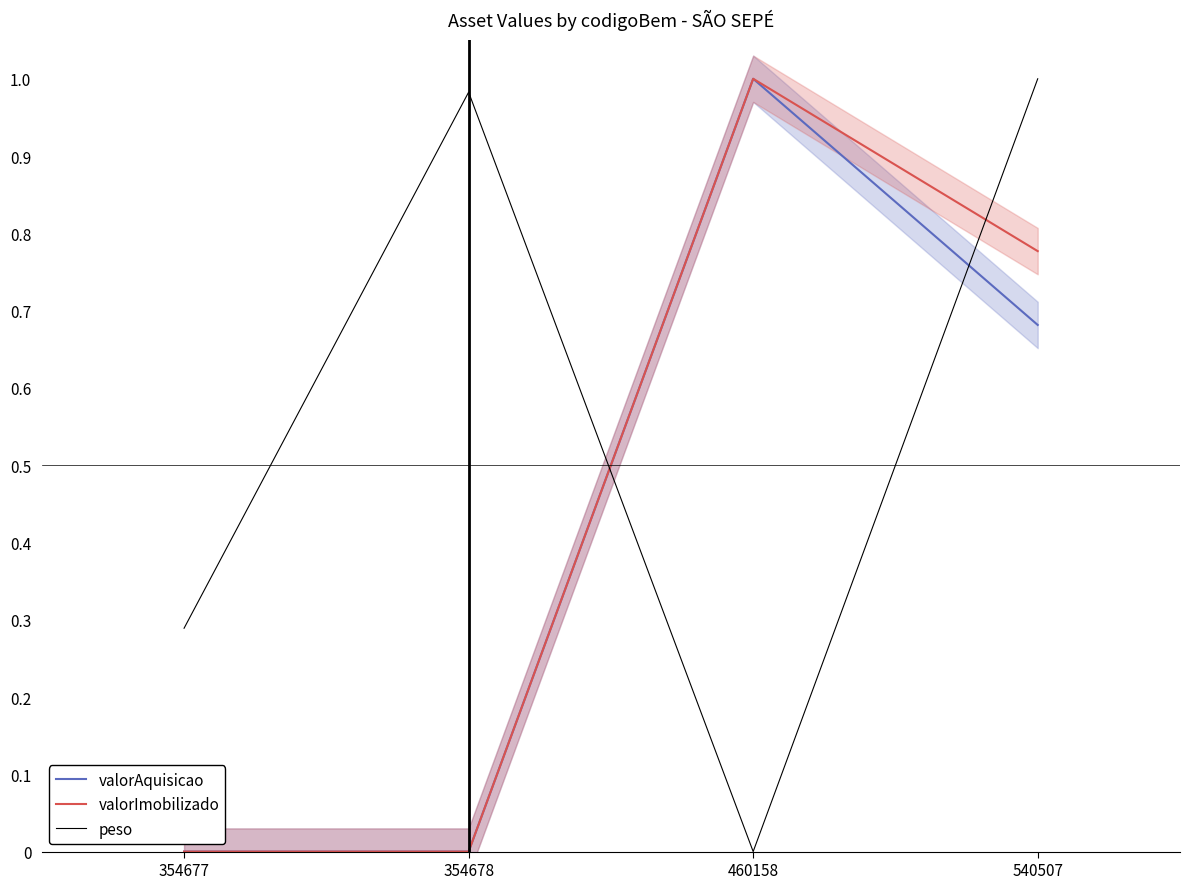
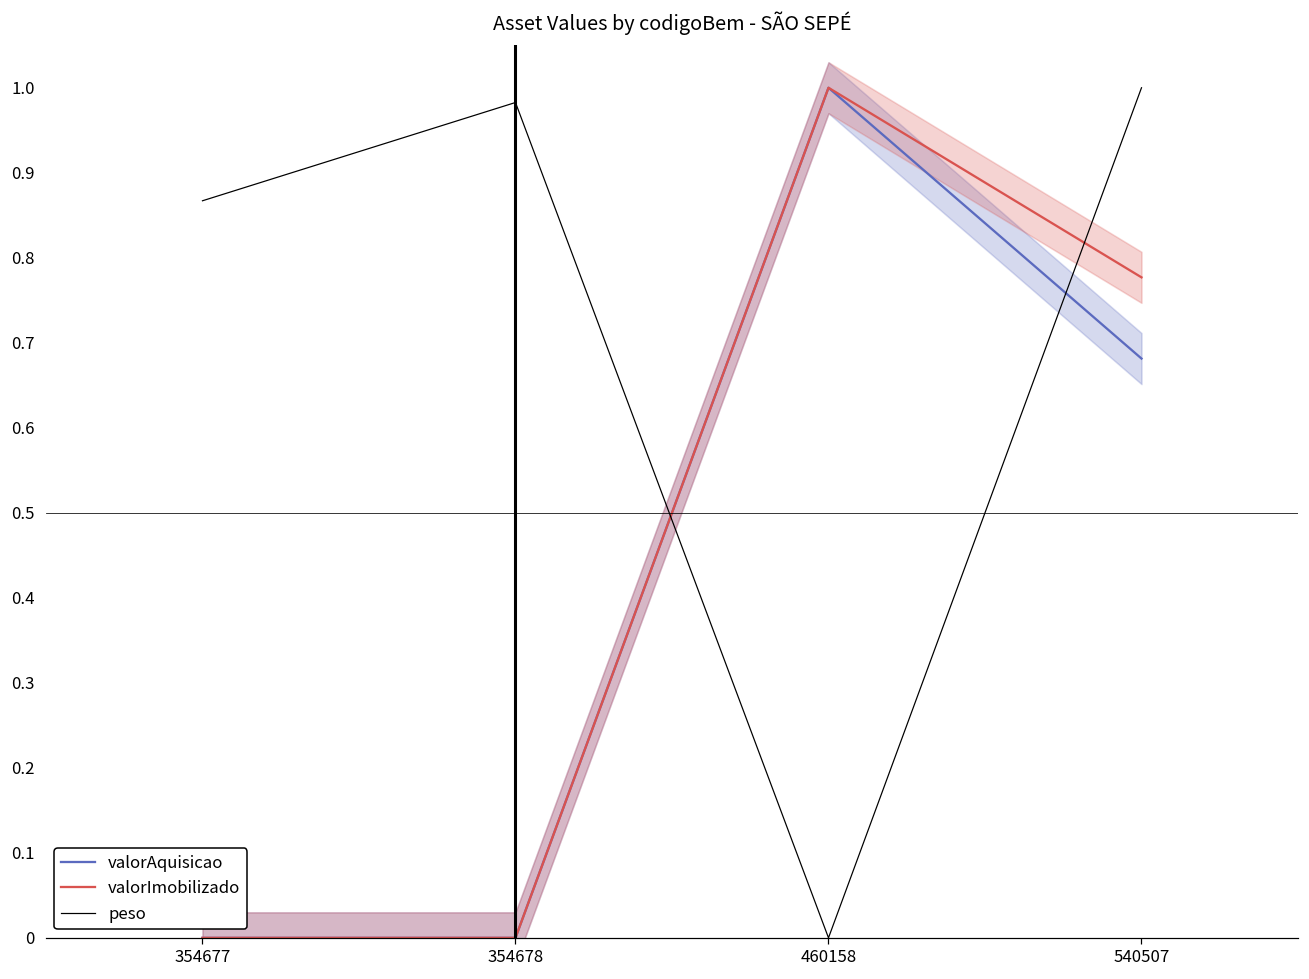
peso, 354677: 0.29 -> 0.87
